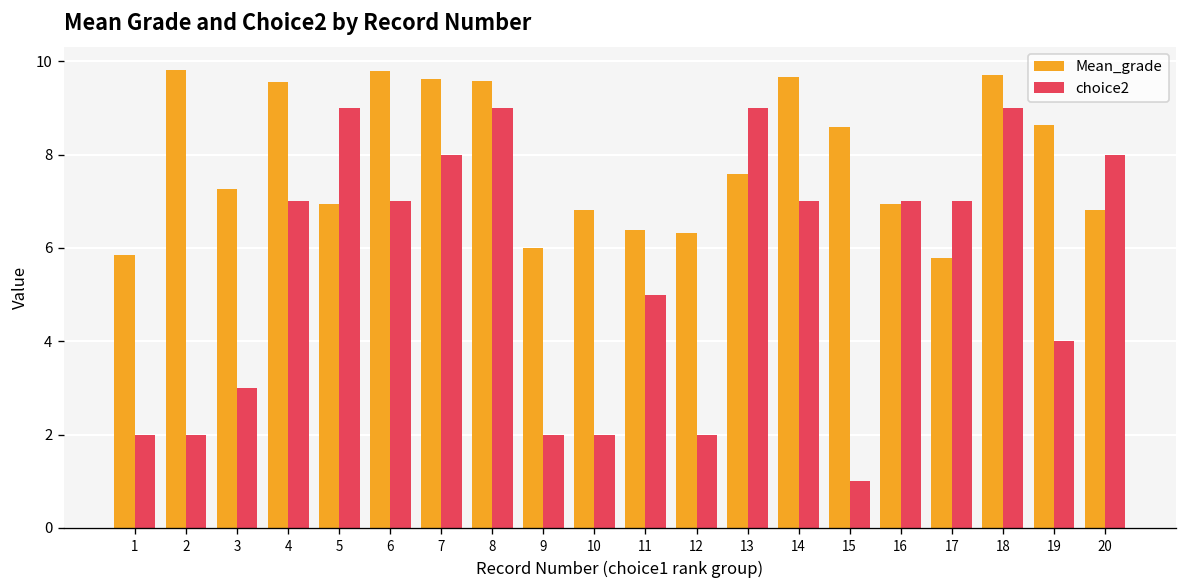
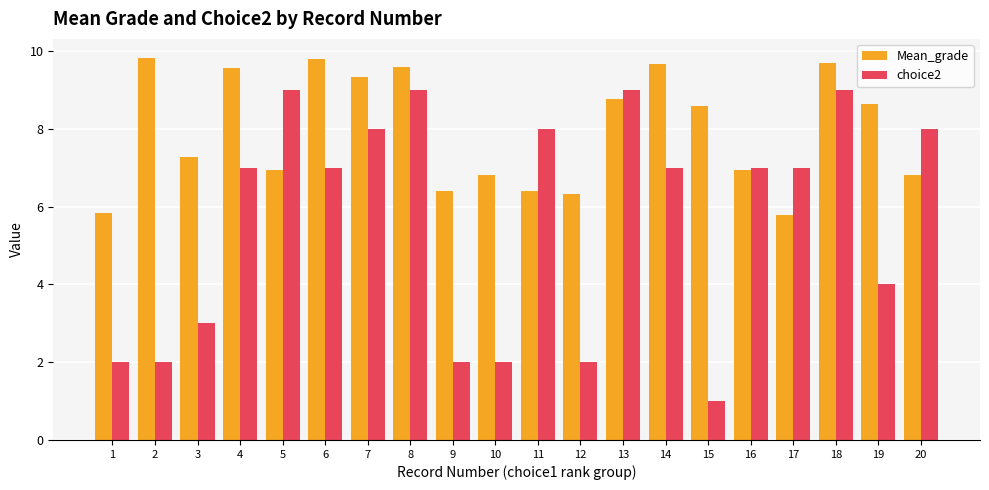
Mean_grade, 7: 9.6 -> 9.3
Mean_grade, 9: 6.0 -> 6.4
choice2, 11: 5 -> 8
Mean_grade, 13: 7.6 -> 8.8
